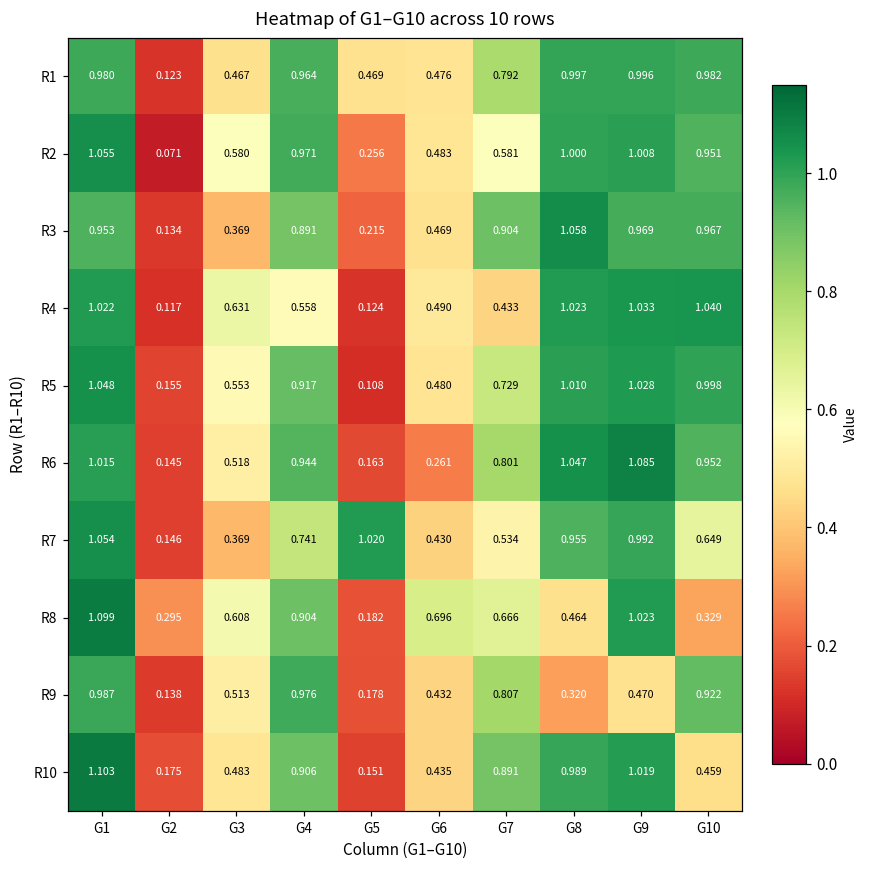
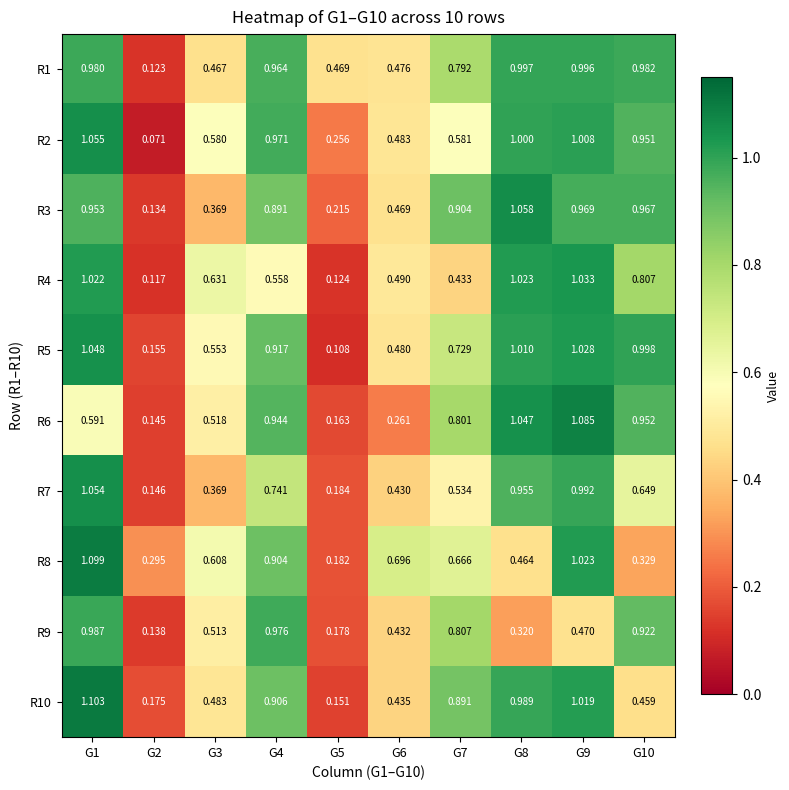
R4, G10: 1.040 -> 0.807
R6, G1: 1.015 -> 0.591
R7, G5: 1.020 -> 0.184
